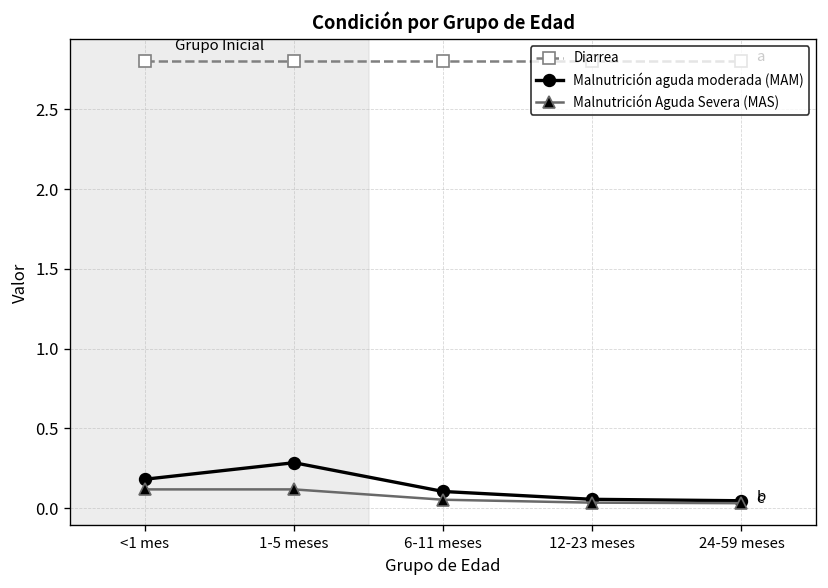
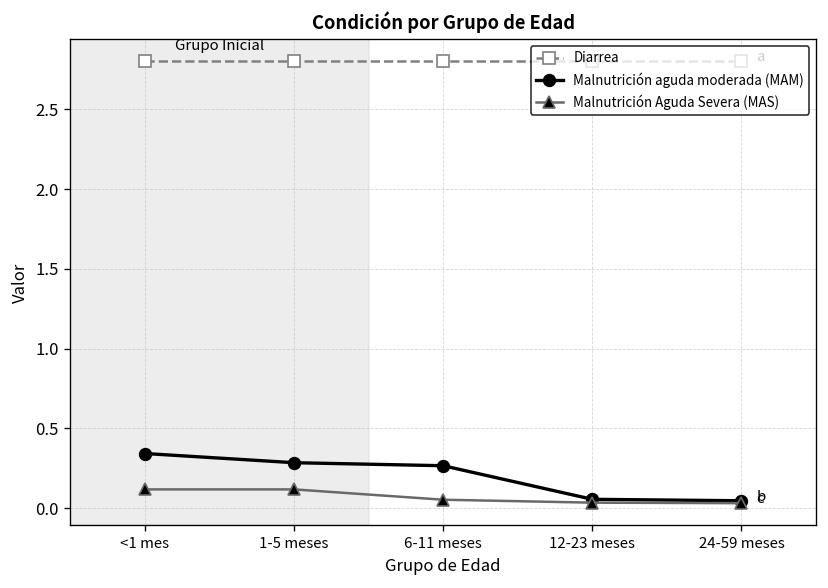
Malnutrición aguda moderada (MAM), <1 mes: 0.18 -> 0.34
Malnutrición aguda moderada (MAM), 6-11 meses: 0.11 -> 0.27
